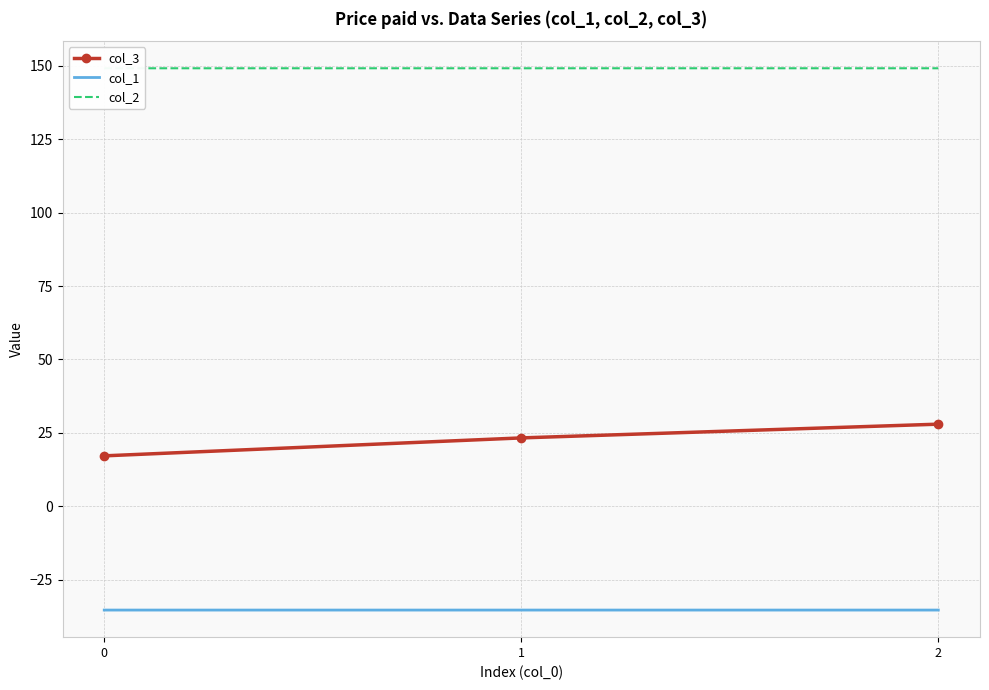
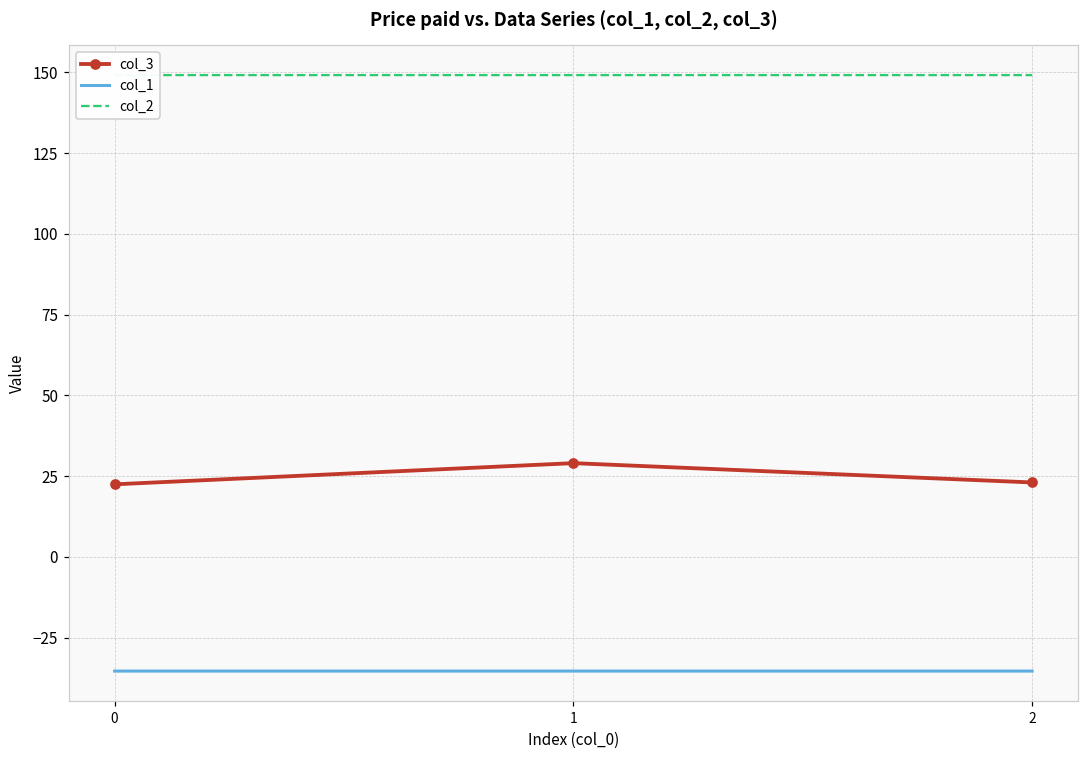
col_3, 0: 17 -> 22
col_3, 1: 23 -> 29
col_3, 2: 28 -> 23
